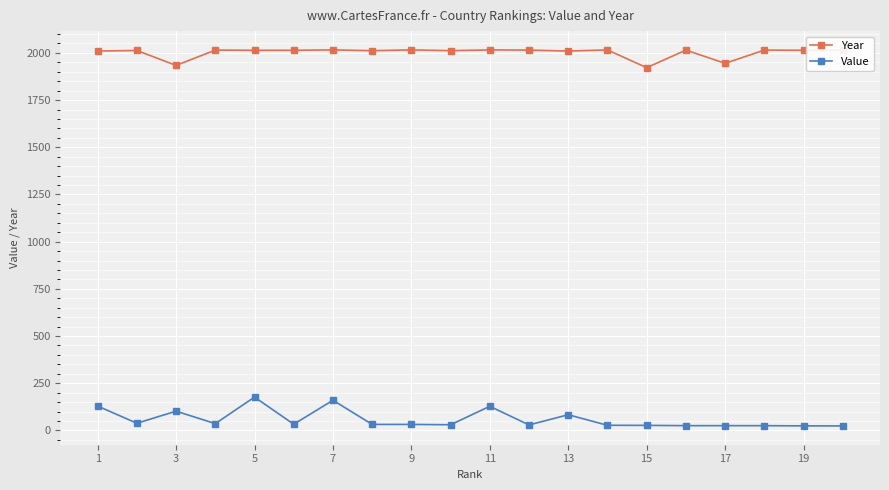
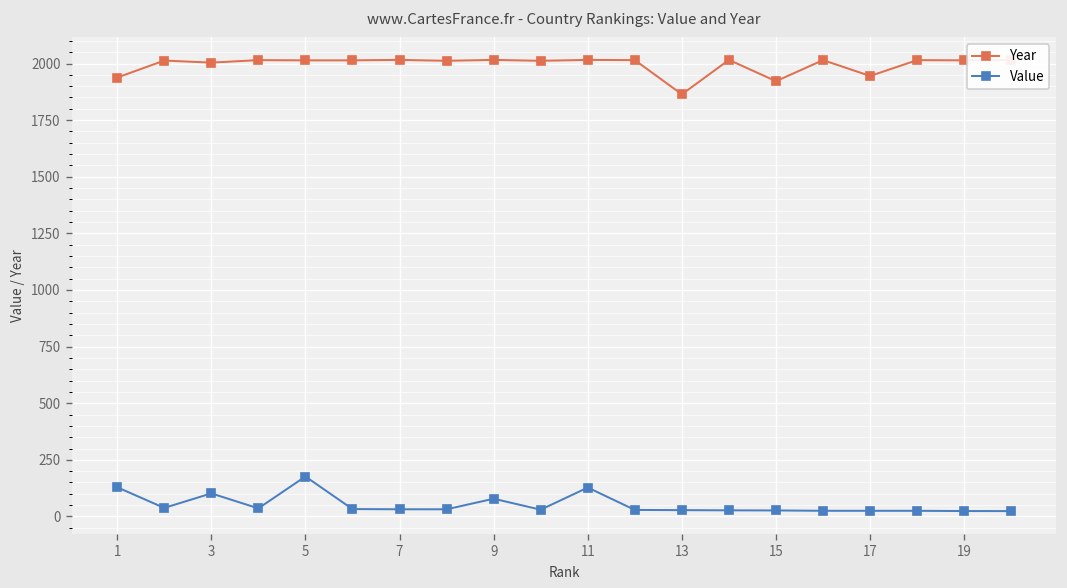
Year, 1: 2010 -> 1940
Year, 3: 1930 -> 2000
Value, 7: 160 -> 30
Value, 9: 30 -> 80
Year, 13: 2010 -> 1860
Value, 13: 80 -> 30
